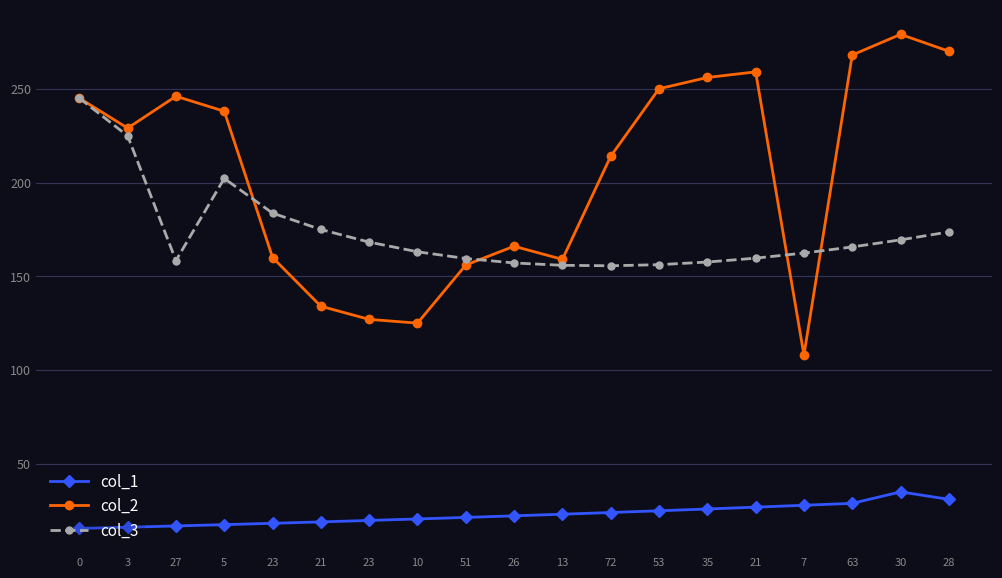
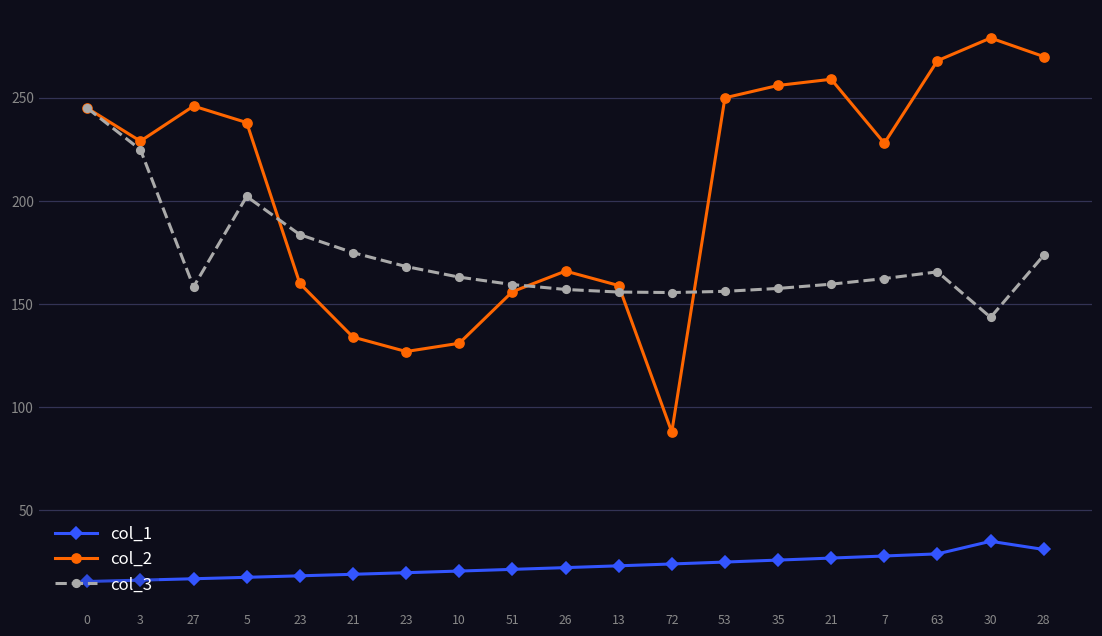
col_2, 10: 125 -> 131
col_2, 72: 214 -> 88
col_2, 7: 108 -> 228
col_3, 30: 169 -> 144
